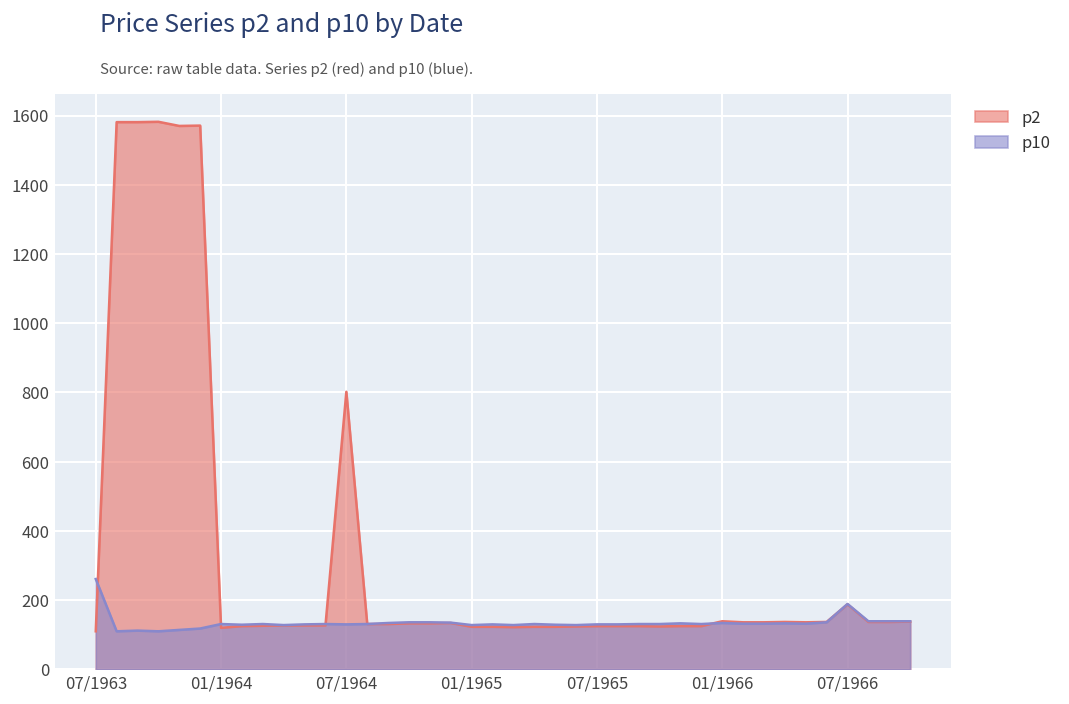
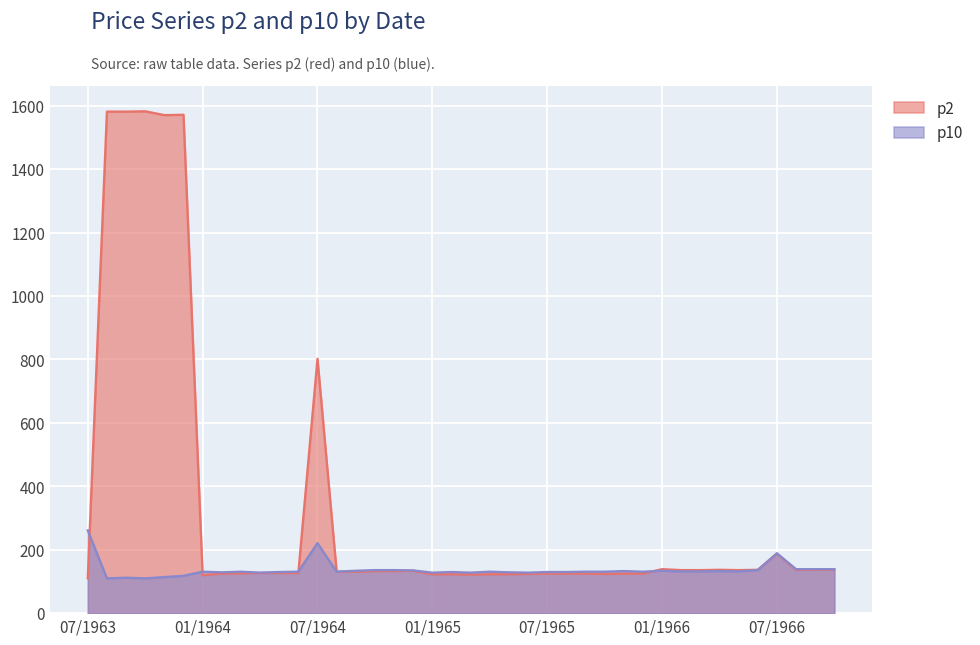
p10, 07/1964: 130 -> 220
